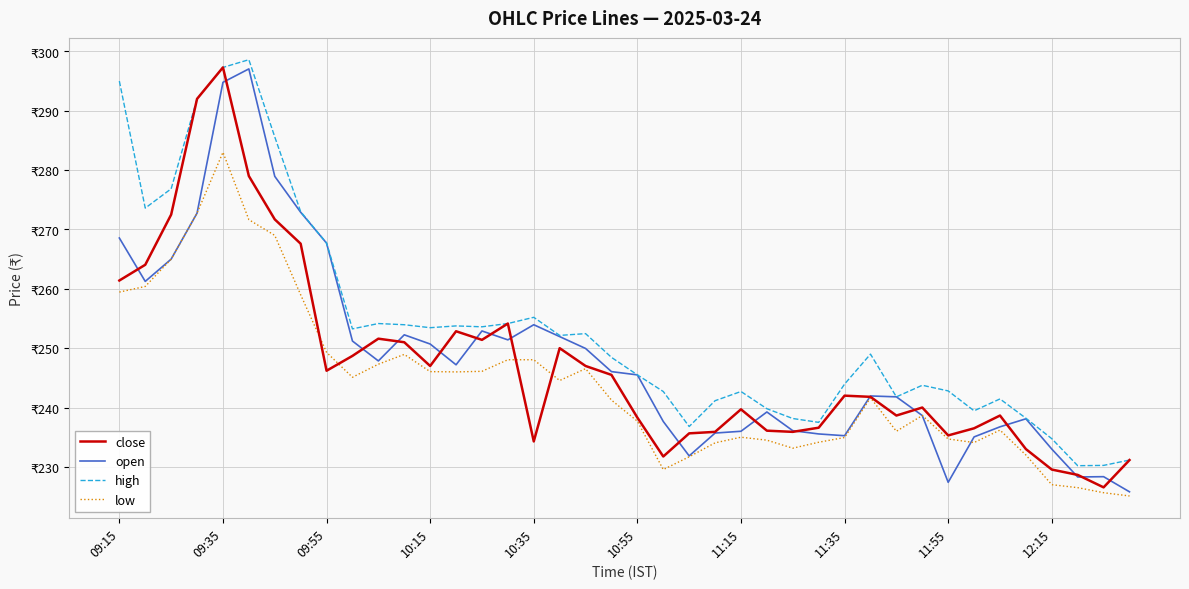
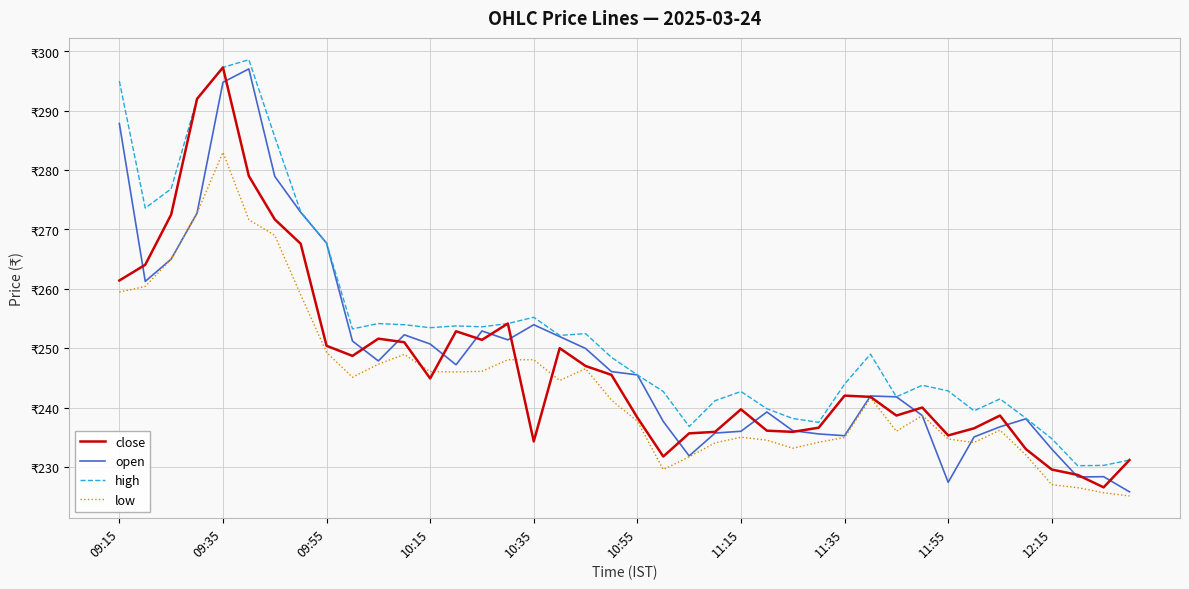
open, 09:15: ₹269 -> ₹288
close, 09:55: ₹246 -> ₹250
close, 10:15: ₹247 -> ₹245
